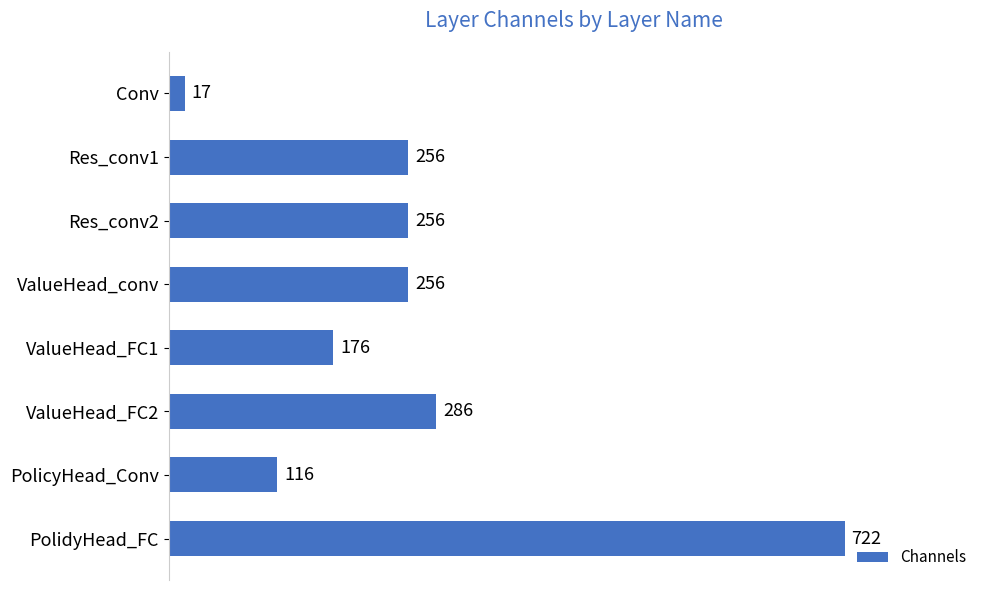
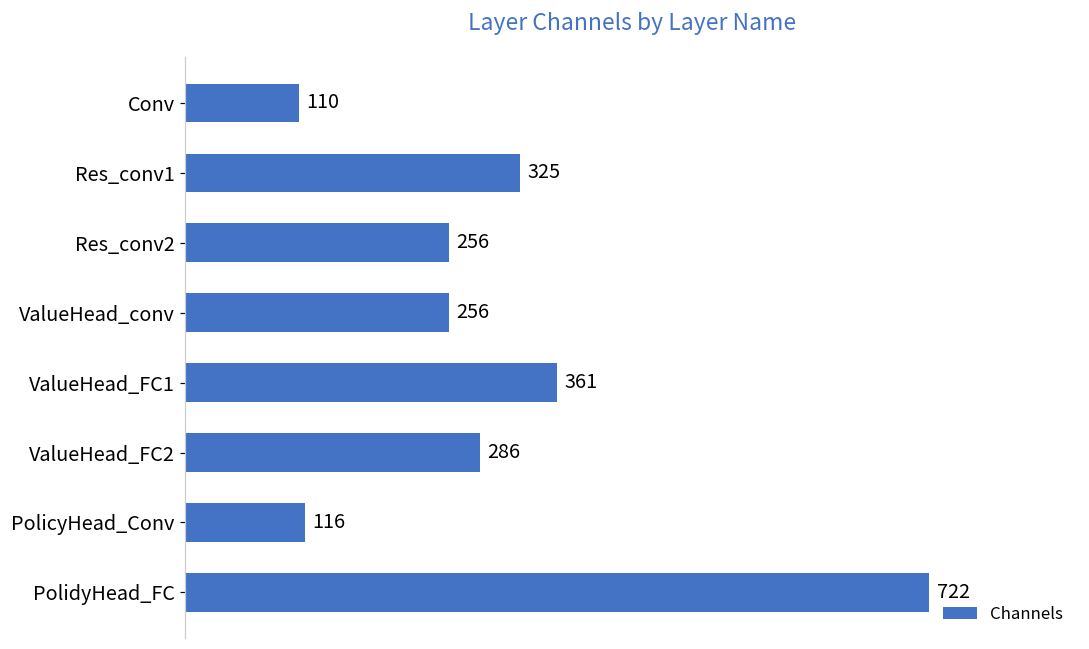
Conv: 17 -> 110
Res_conv1: 256 -> 325
ValueHead_FC1: 176 -> 361
